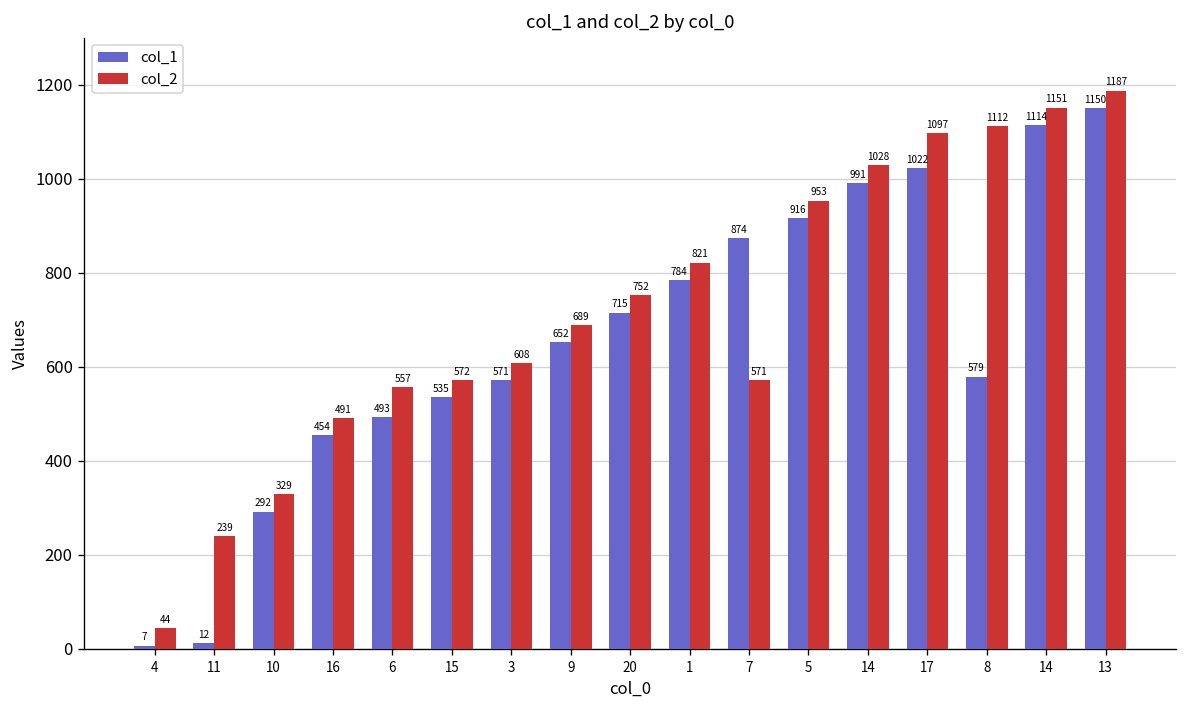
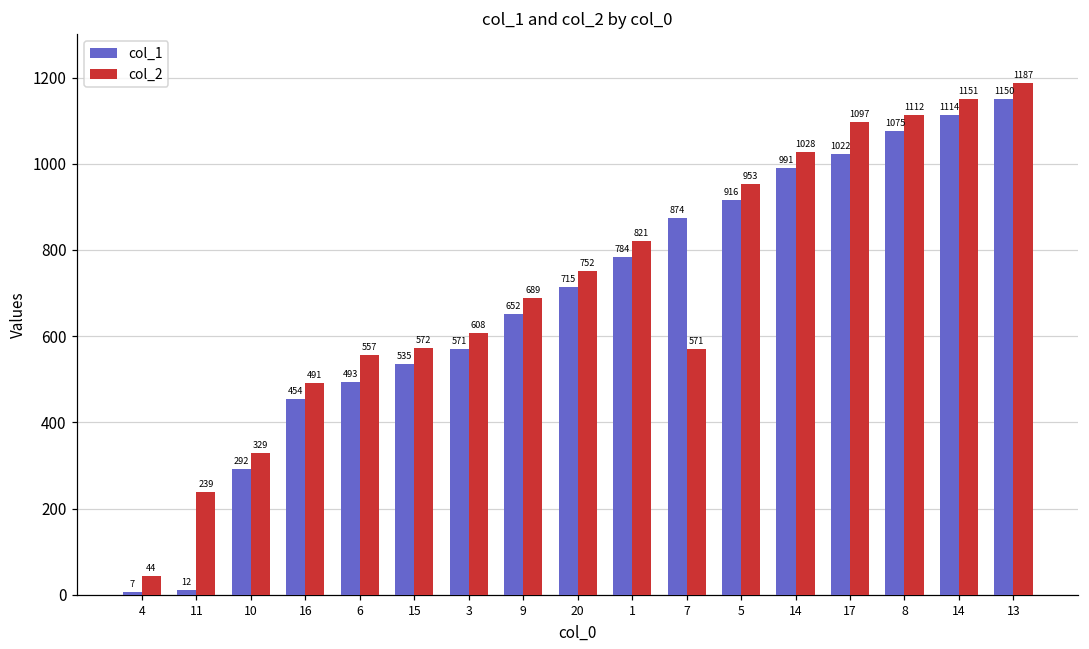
col_1, 8: 579 -> 1075
